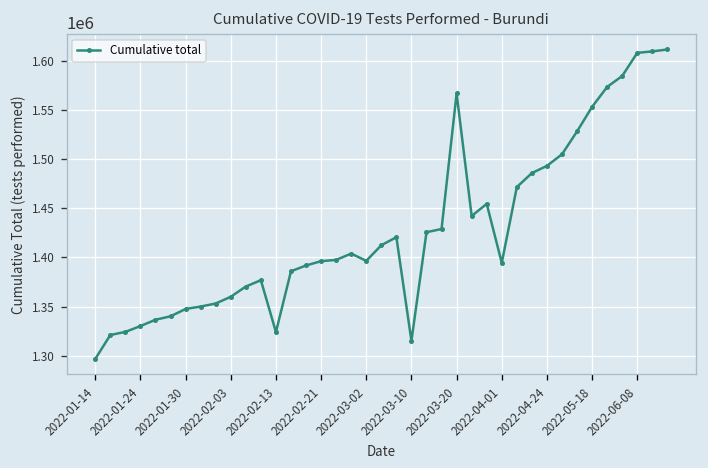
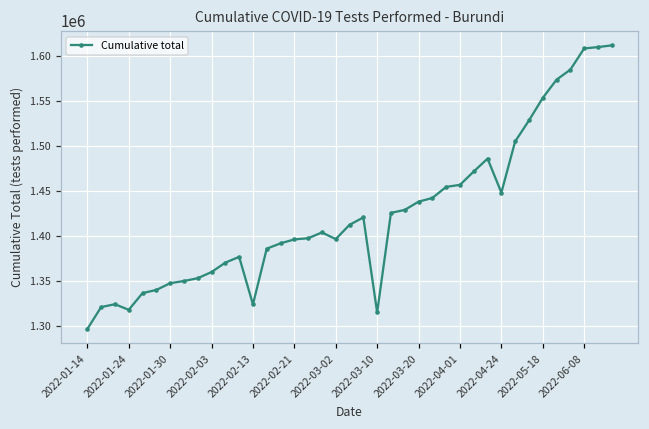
2022-01-24: 1330000 -> 1320000
2022-03-20: 1570000 -> 1440000
2022-04-01: 1390000 -> 1460000
2022-04-24: 1490000 -> 1450000
